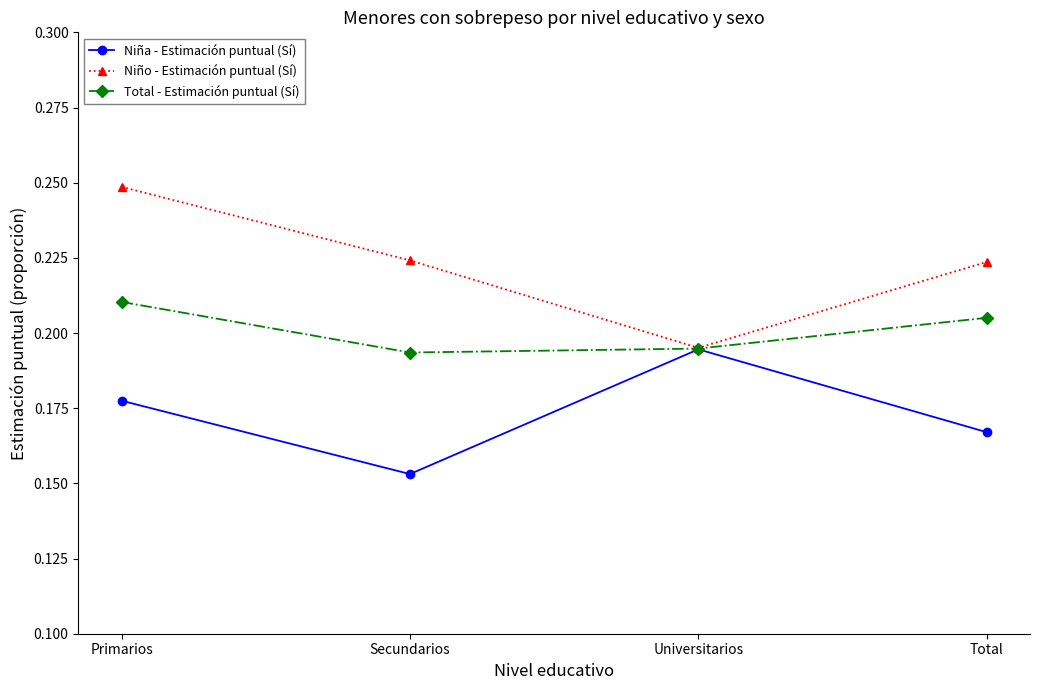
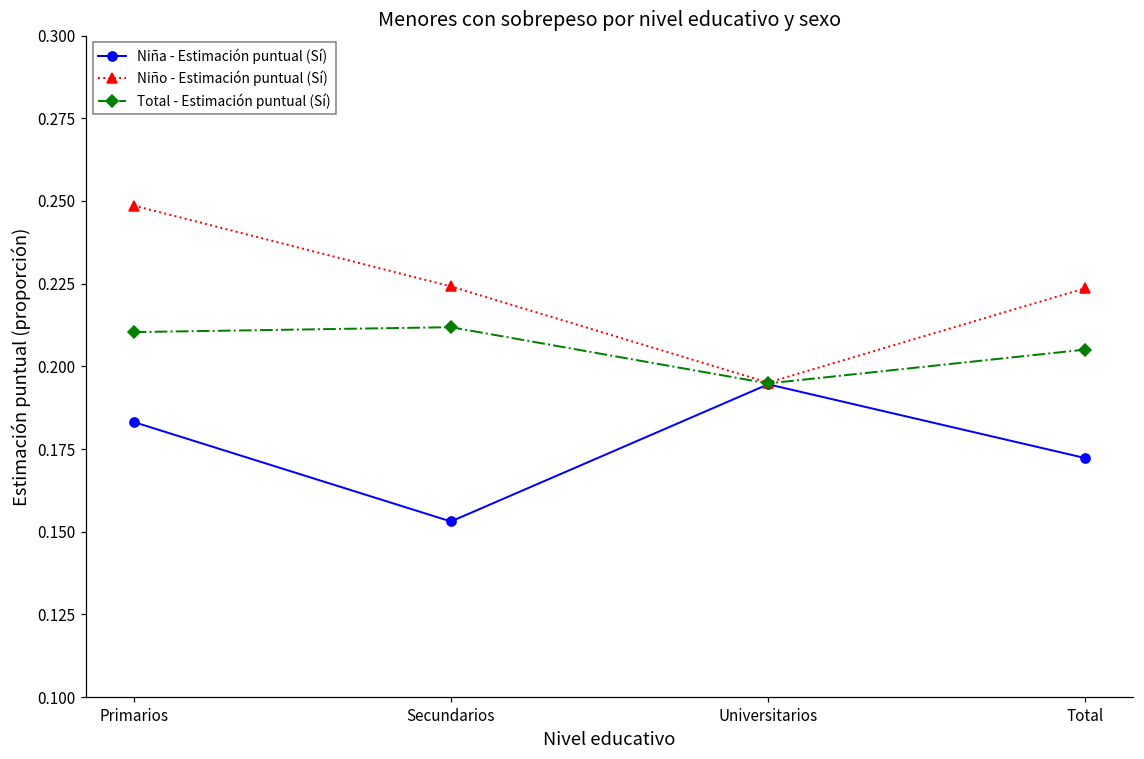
Niña - Estimación puntual (Sí), Primarios: 0.178 -> 0.183
Total - Estimación puntual (Sí), Secundarios: 0.194 -> 0.212
Niña - Estimación puntual (Sí), Total: 0.167 -> 0.172
